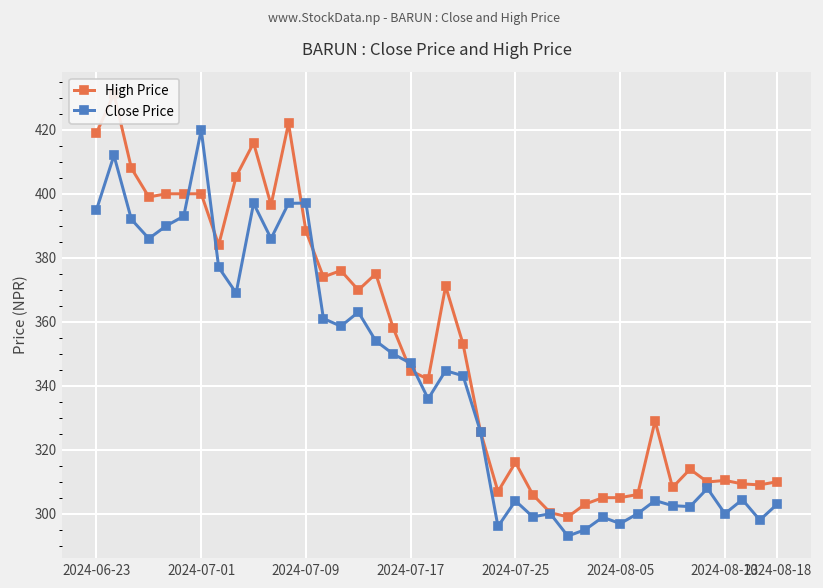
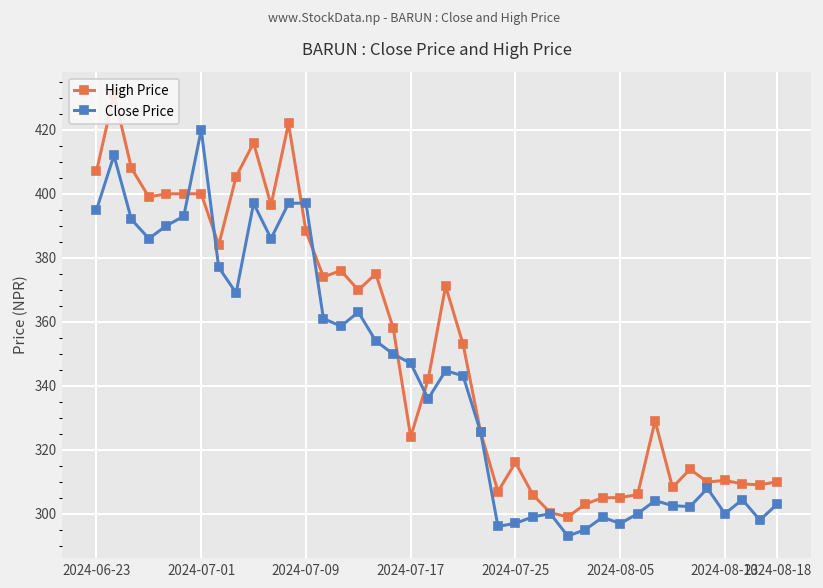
High Price, 2024-06-23: 419 -> 407
High Price, 2024-07-17: 345 -> 324
Close Price, 2024-07-25: 304 -> 297
